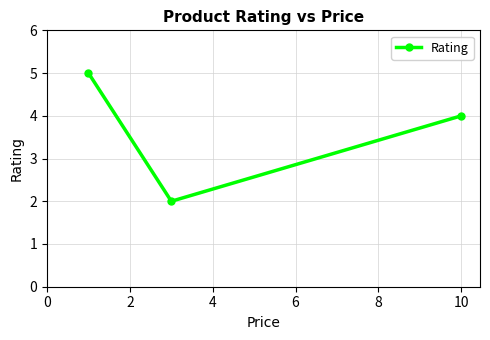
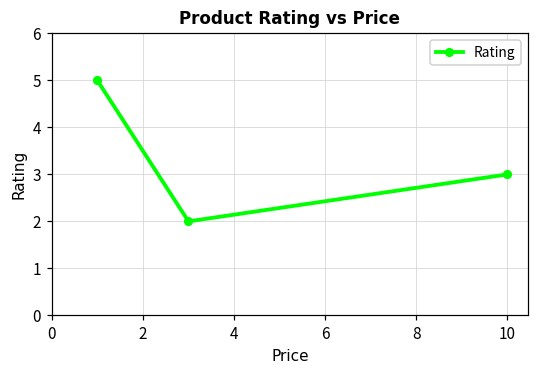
10: 4 -> 3
